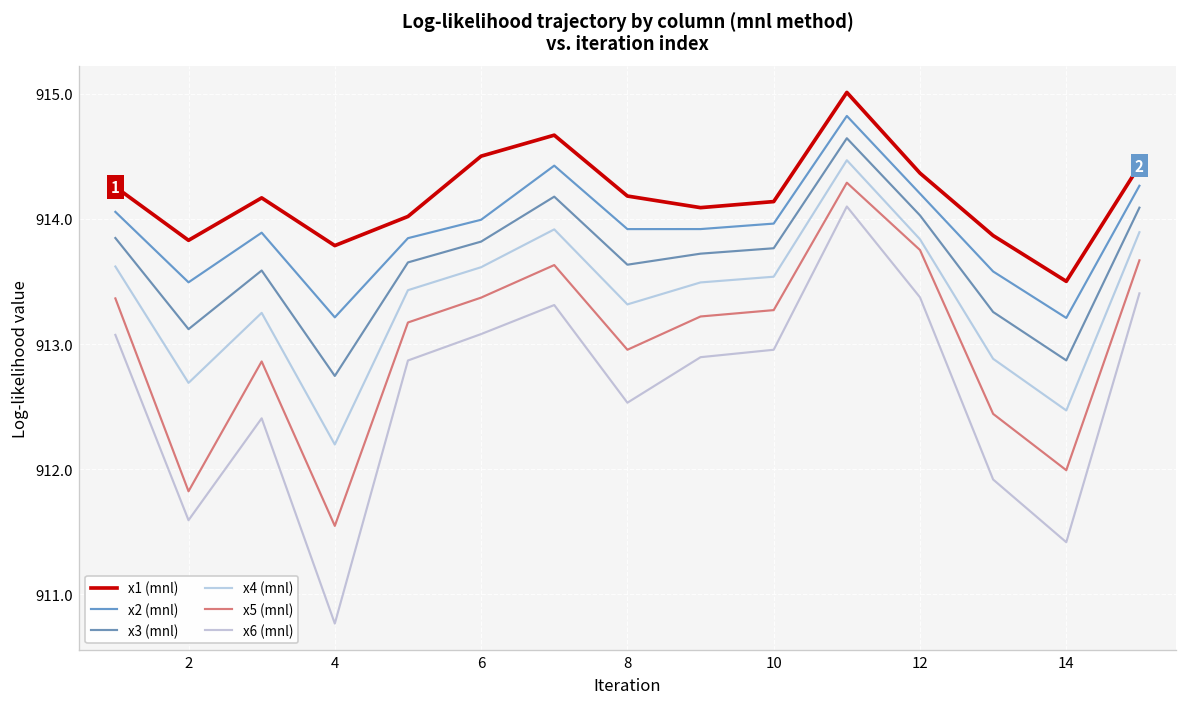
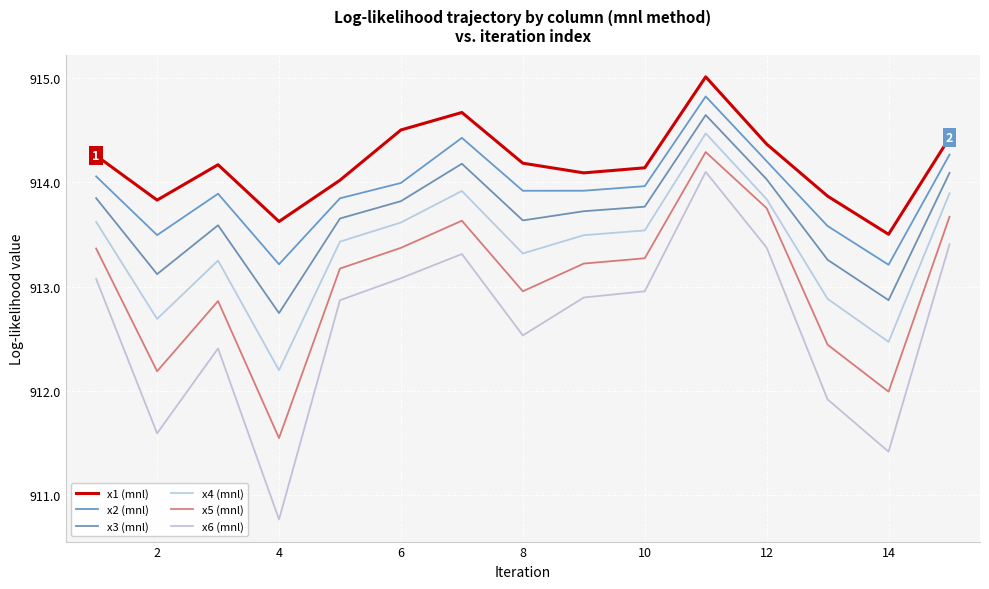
x5 (mnl), 2: 911.82 -> 912.19
x1 (mnl), 4: 913.79 -> 913.62
